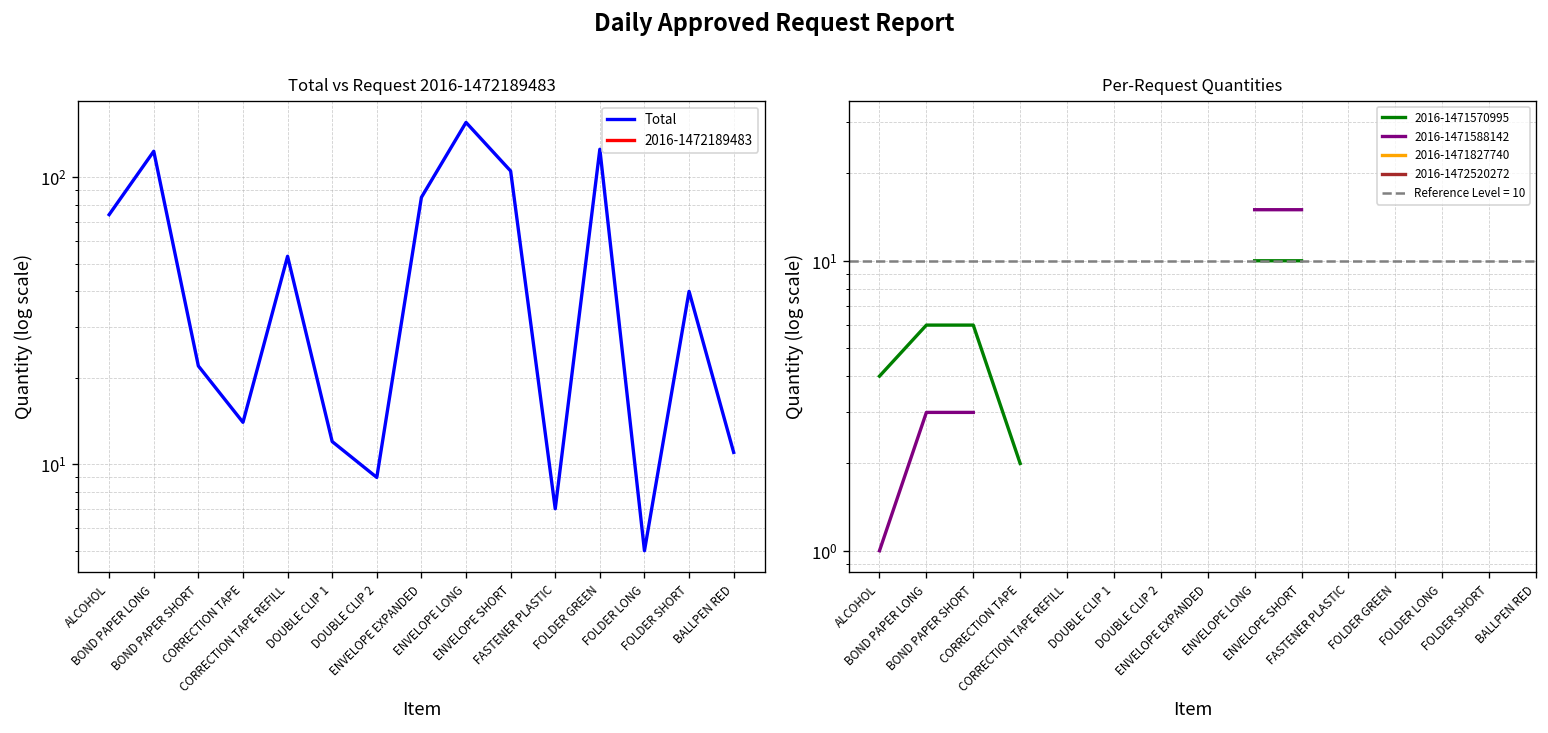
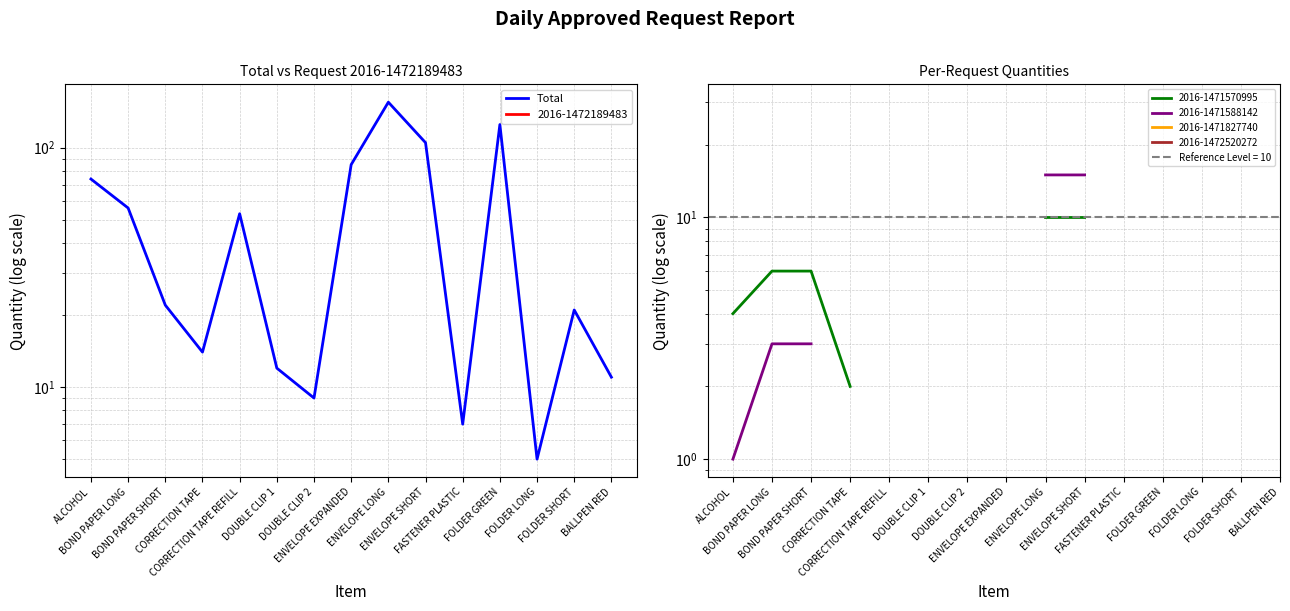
Total vs Request 2016-1472189483, Total, BOND PAPER LONG: 120 -> 56
Total vs Request 2016-1472189483, Total, FOLDER SHORT: 40 -> 21
